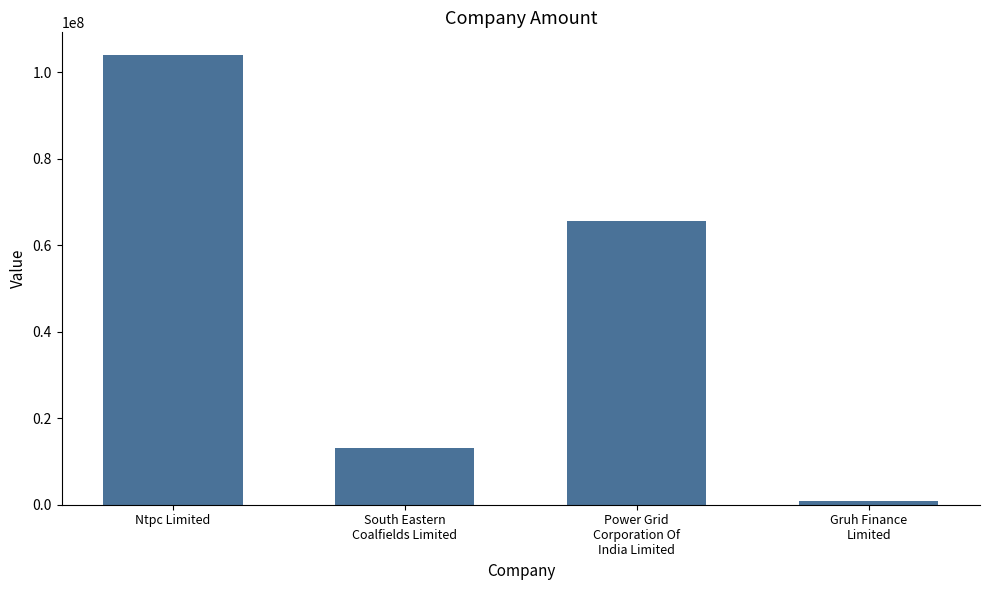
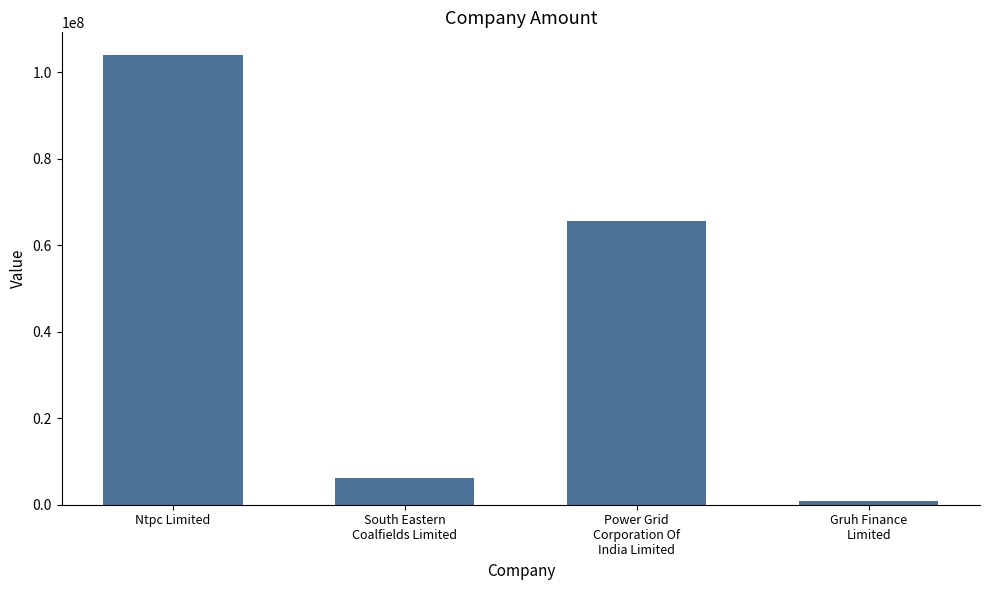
South Eastern Coalfields Limited: 13000000 -> 6000000
